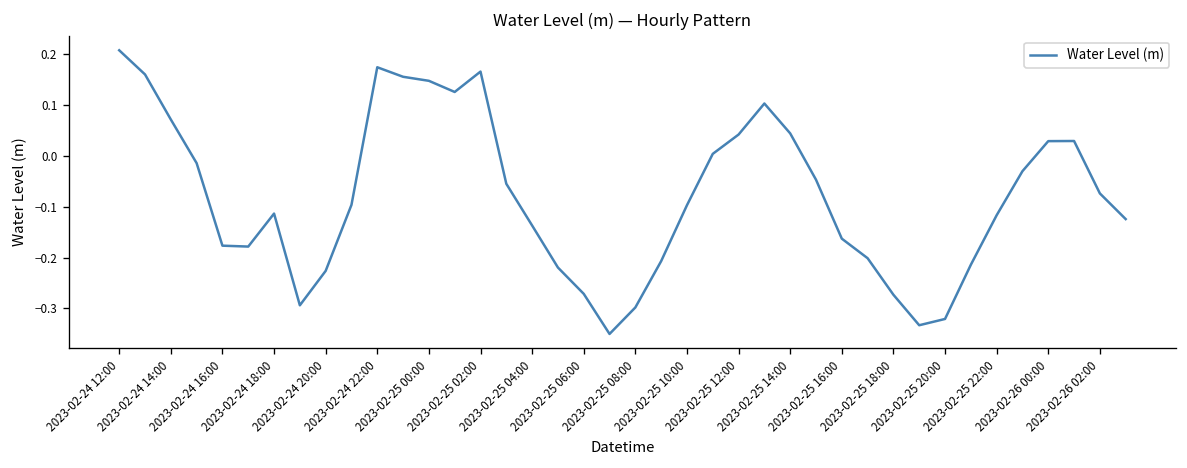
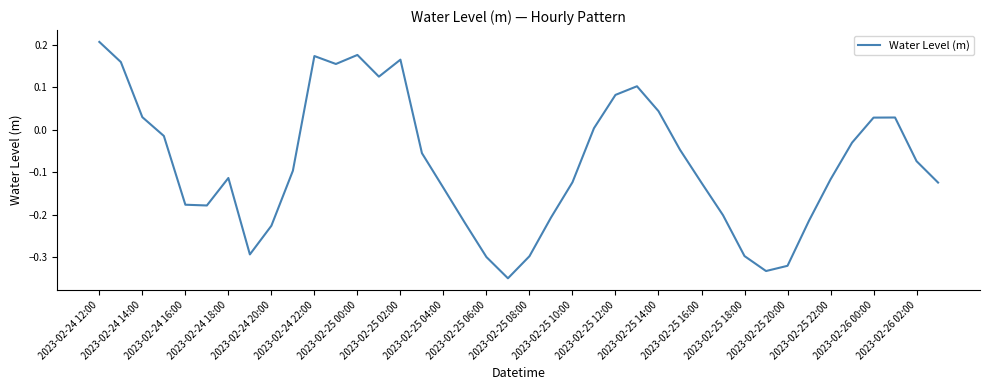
2023-02-24 14:00: 0.07 -> 0.03
2023-02-25 00:00: 0.15 -> 0.18
2023-02-25 06:00: -0.27 -> -0.30
2023-02-25 10:00: -0.10 -> -0.12
2023-02-25 12:00: 0.04 -> 0.08
2023-02-25 16:00: -0.16 -> -0.12
2023-02-25 18:00: -0.27 -> -0.30
